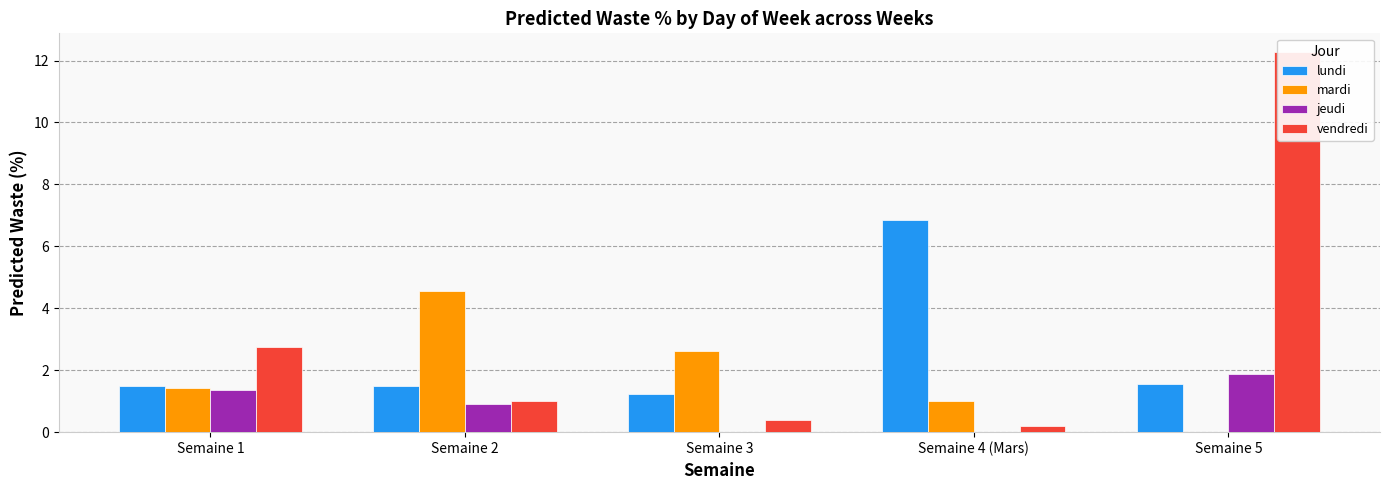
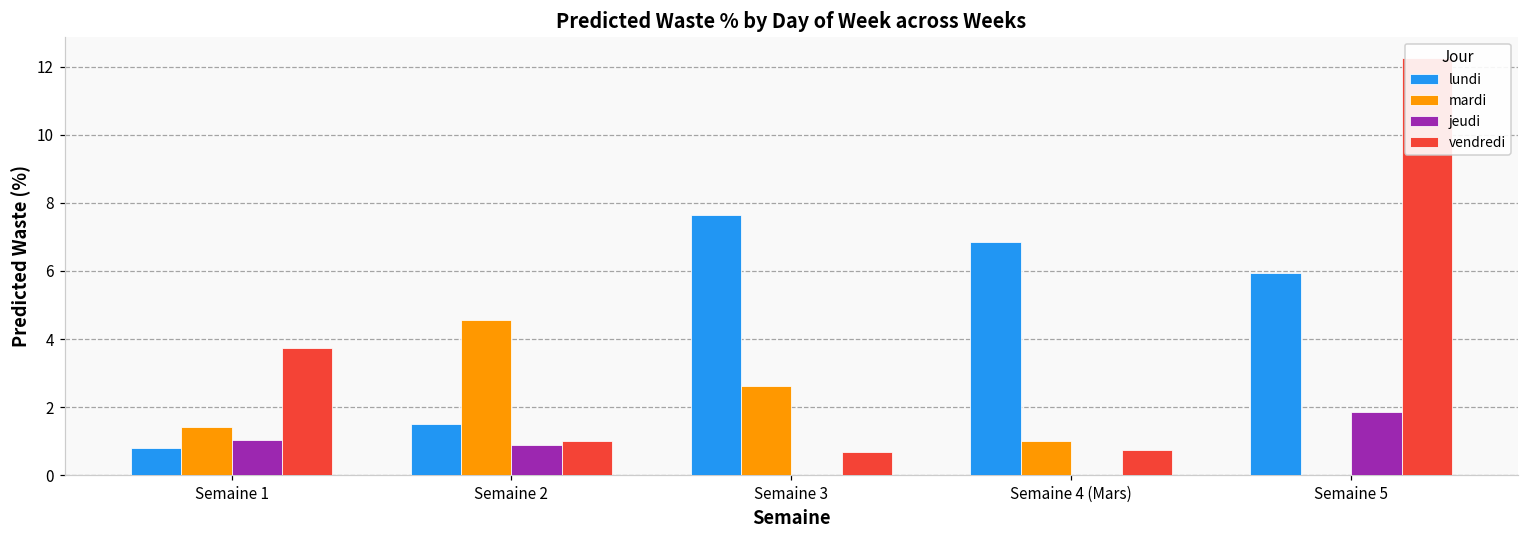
lundi, Semaine 1: 1.5 -> 0.8
jeudi, Semaine 1: 1.3 -> 1.0
vendredi, Semaine 1: 2.8 -> 3.7
lundi, Semaine 3: 1.2 -> 7.6
vendredi, Semaine 3: 0.4 -> 0.7
vendredi, Semaine 4 (Mars): 0.2 -> 0.7
lundi, Semaine 5: 1.6 -> 6.0
